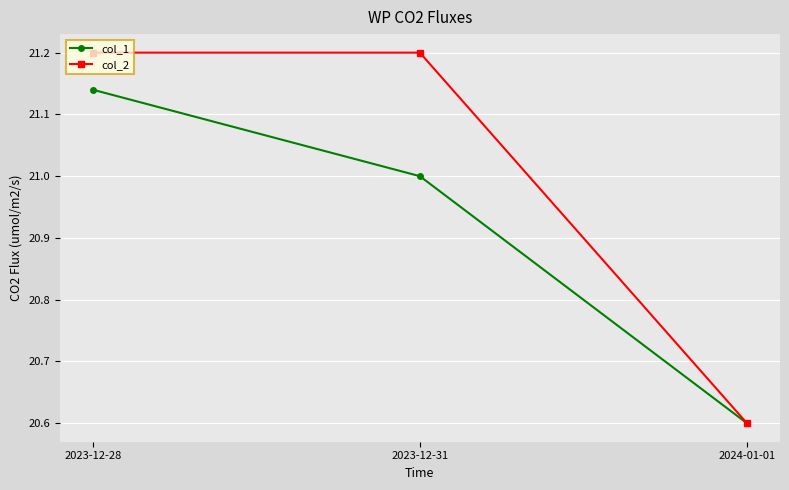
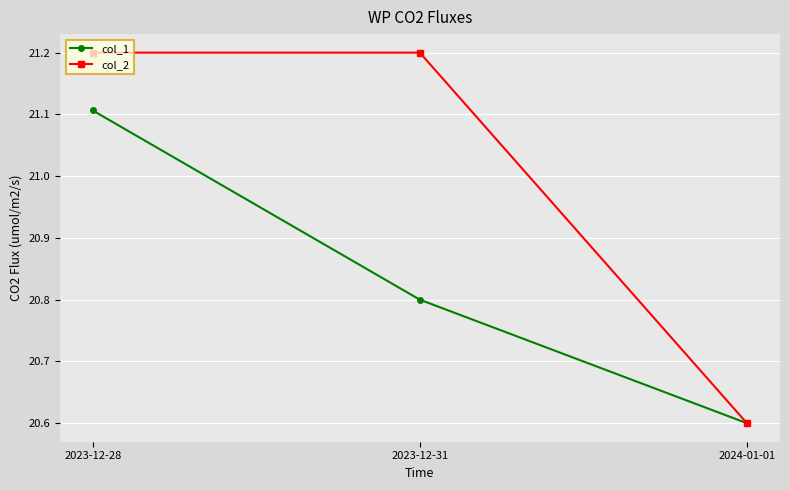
col_1, 2023-12-28: 21.14 -> 21.11
col_1, 2023-12-31: 21.0 -> 20.8
